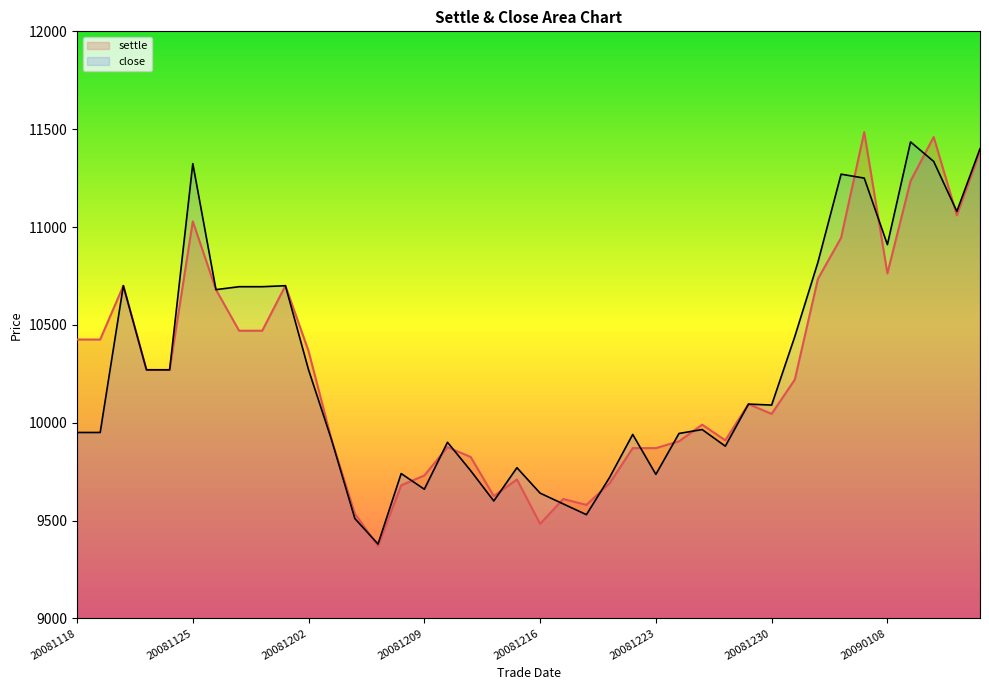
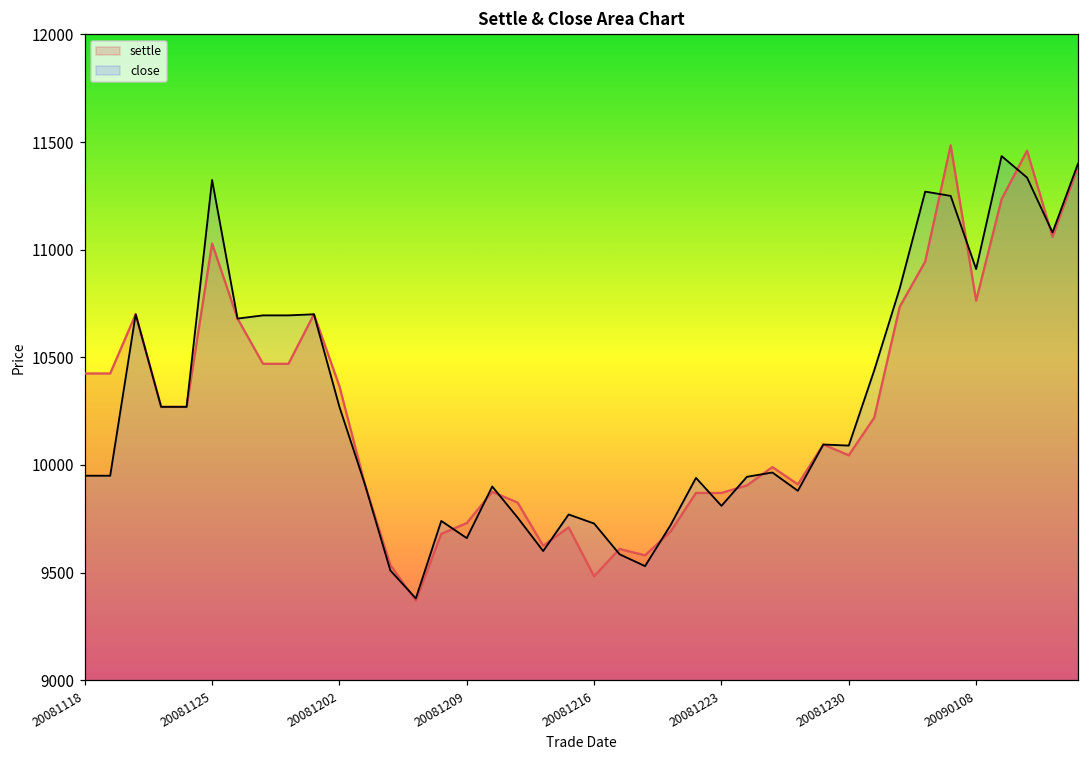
close, 20081216: 9640 -> 9730
close, 20081223: 9740 -> 9810
